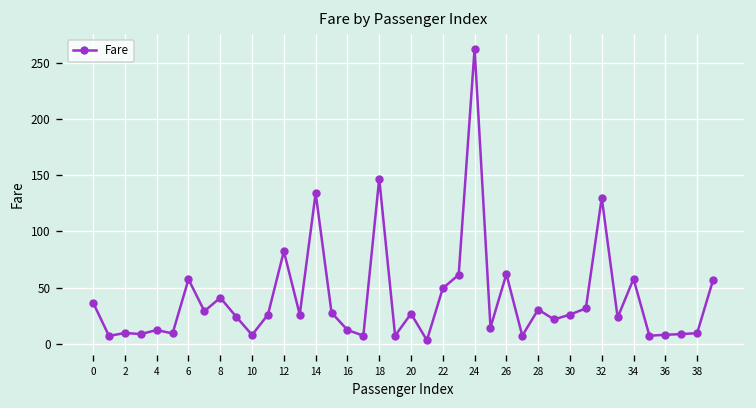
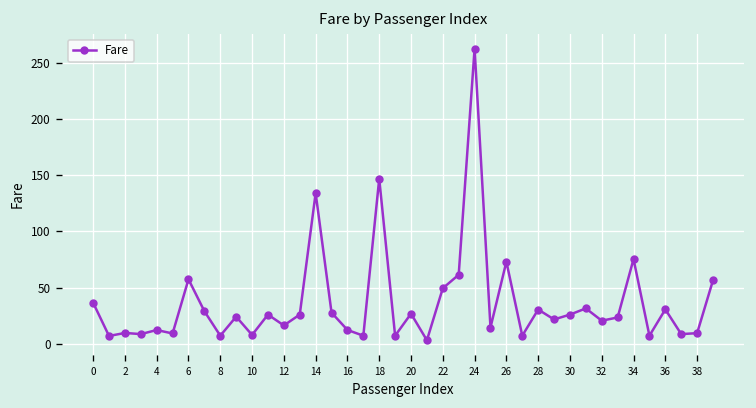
8: 40 -> 10
12: 80 -> 20
26: 60 -> 70
32: 130 -> 20
34: 60 -> 80
36: 10 -> 30
